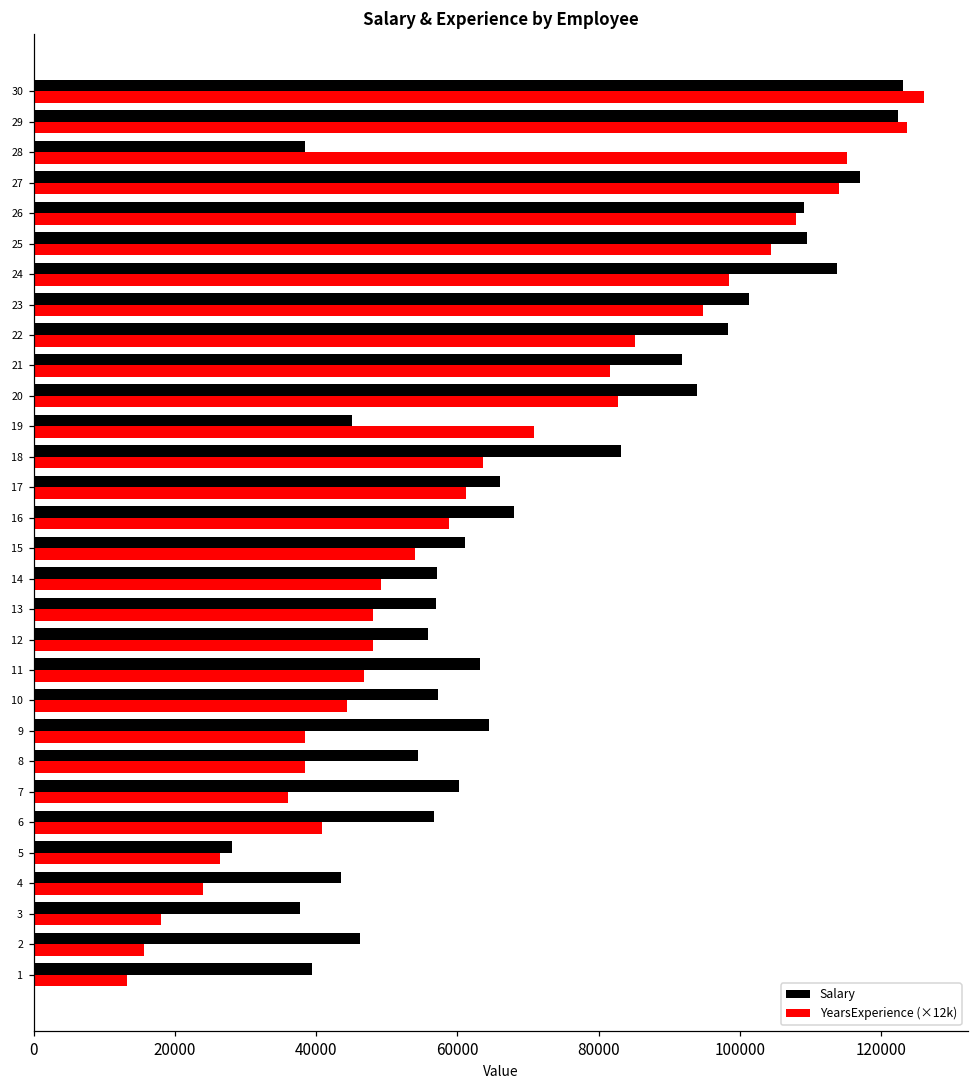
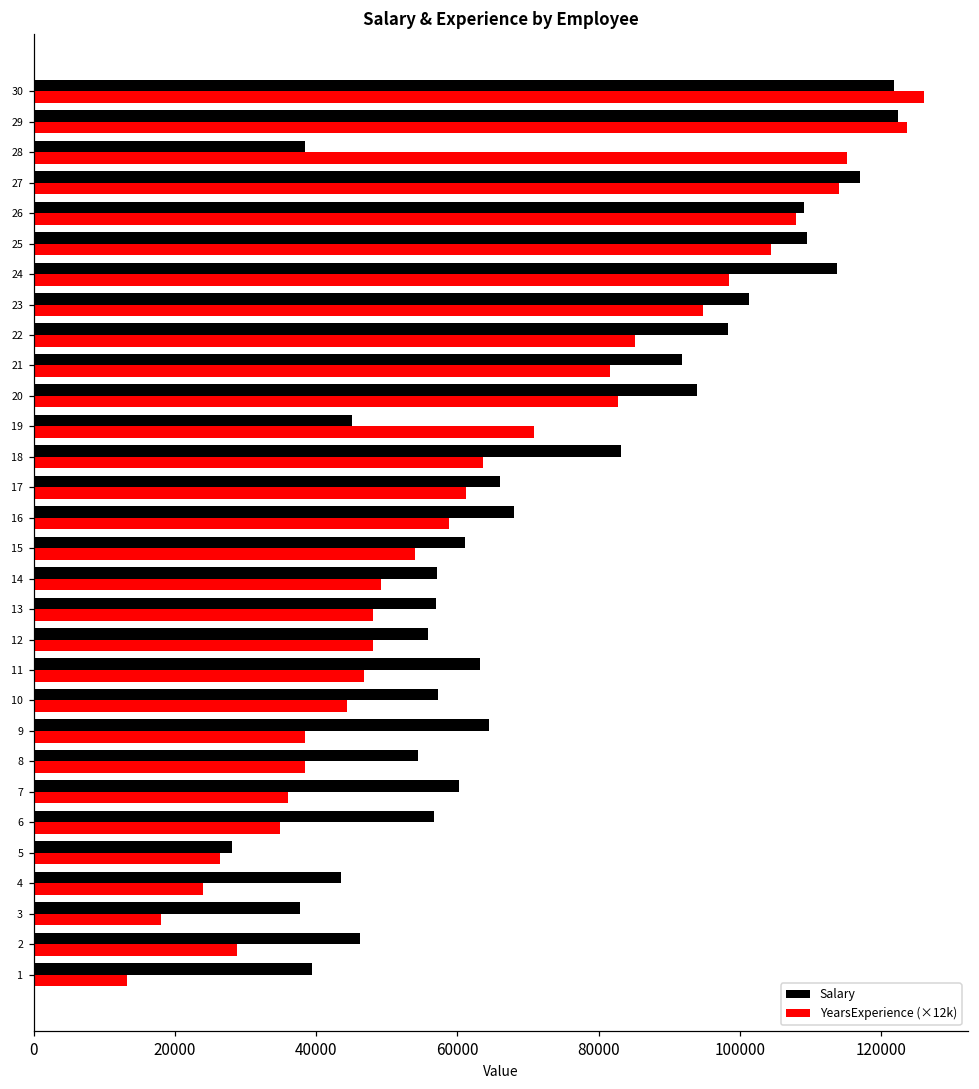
Salary, 30: 123000 -> 122000
YearsExperience (×12k), 6: 41000 -> 35000
YearsExperience (×12k), 2: 16000 -> 29000
